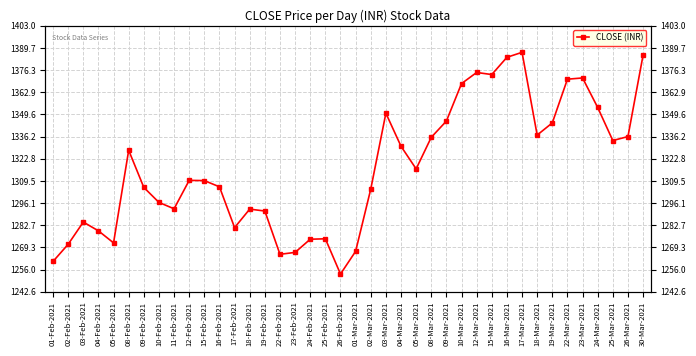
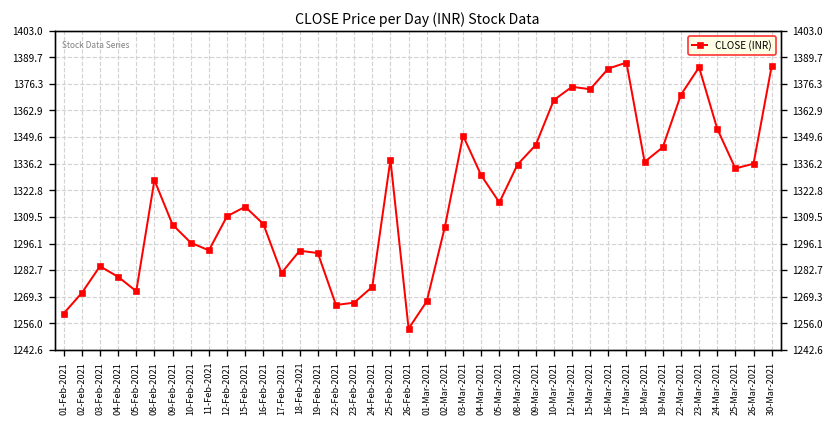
15-Feb-2021: 1310 -> 1315
25-Feb-2021: 1275 -> 1338
23-Mar-2021: 1372 -> 1385
